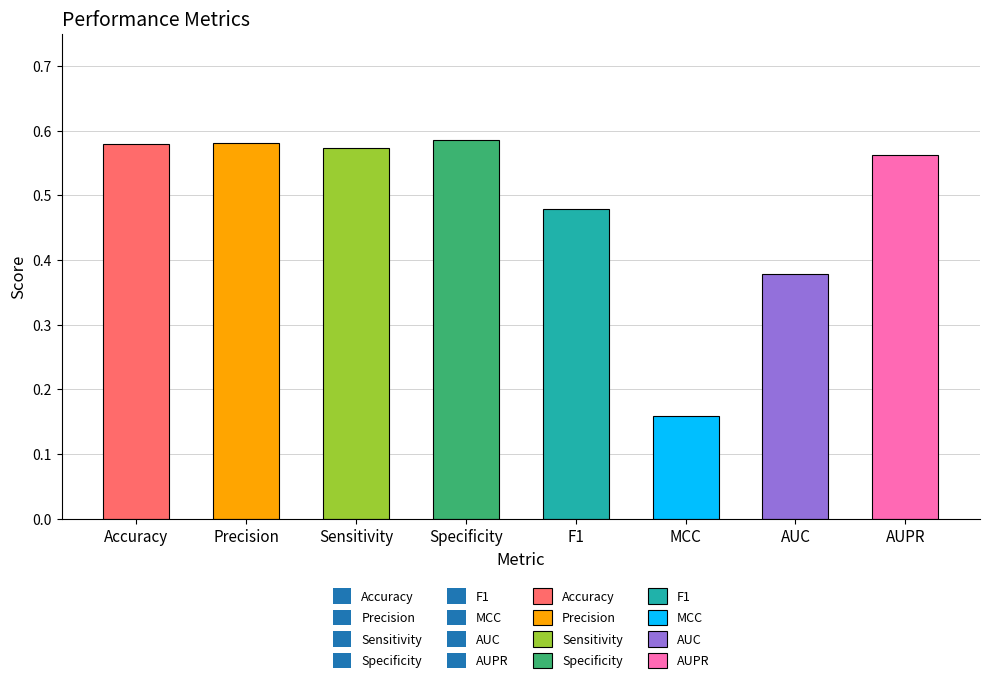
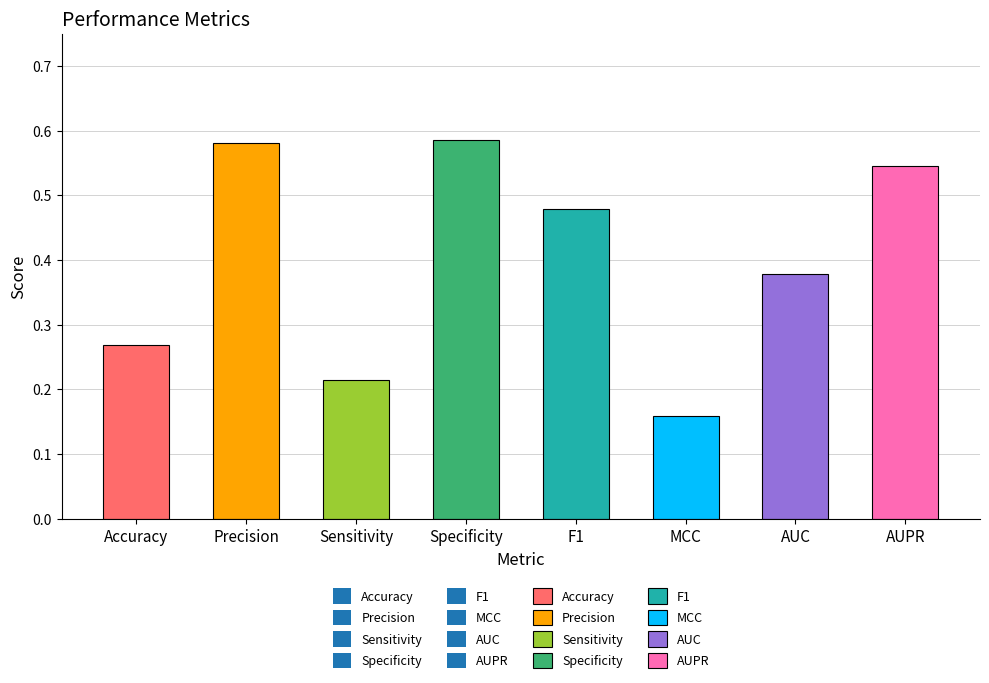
Accuracy: 0.58 -> 0.27
Sensitivity: 0.57 -> 0.22
AUPR: 0.56 -> 0.55
